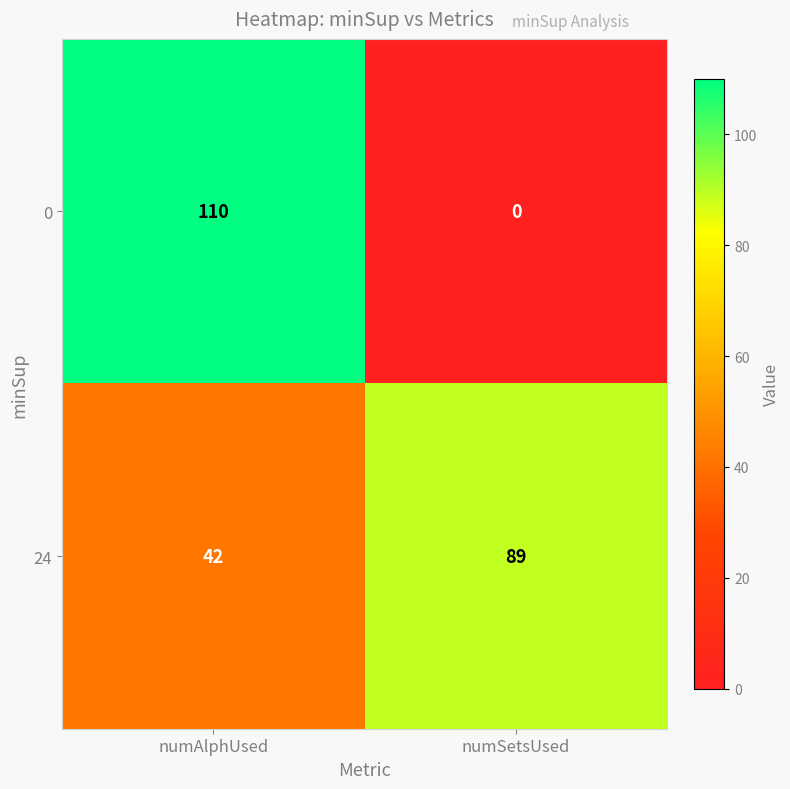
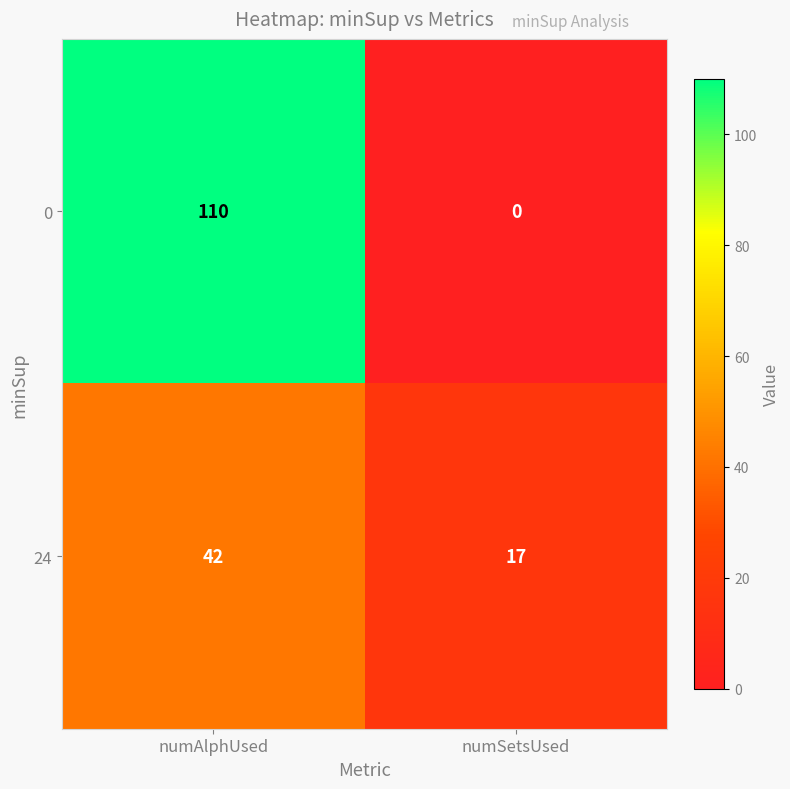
24, numSetsUsed: 89 -> 17
